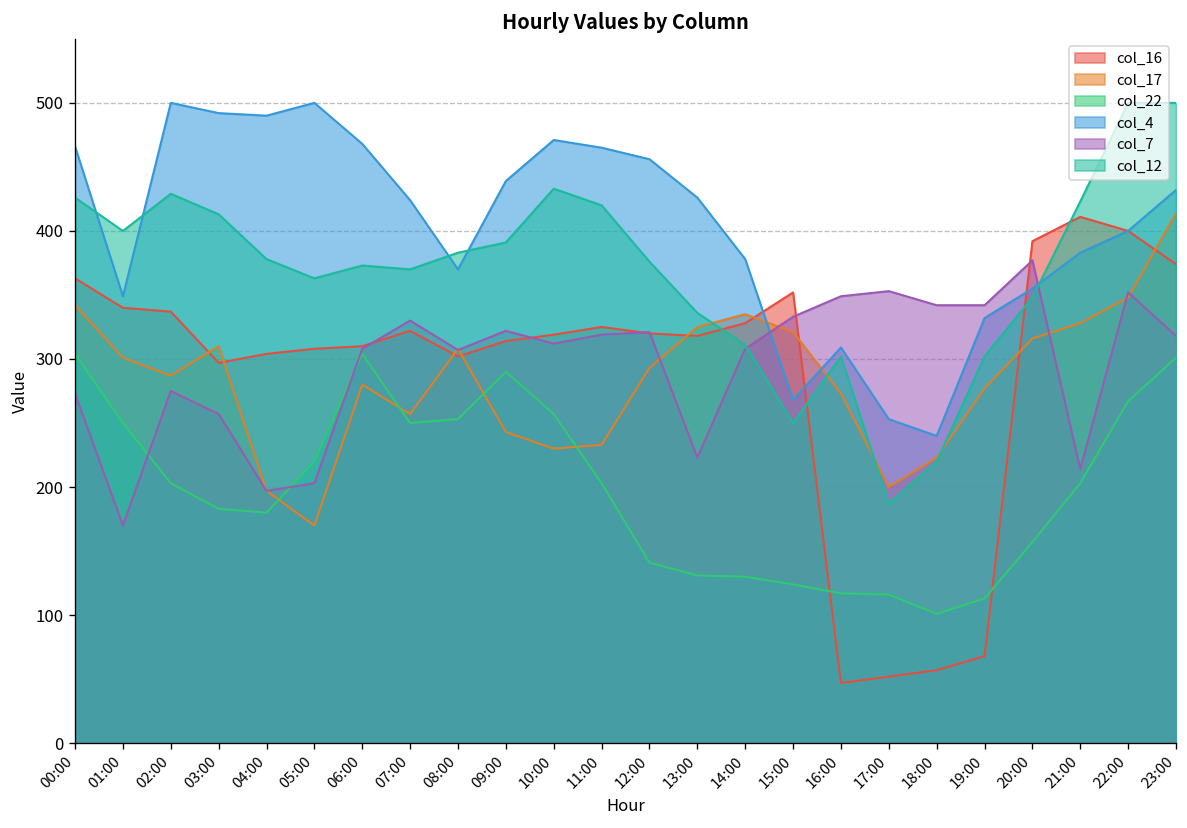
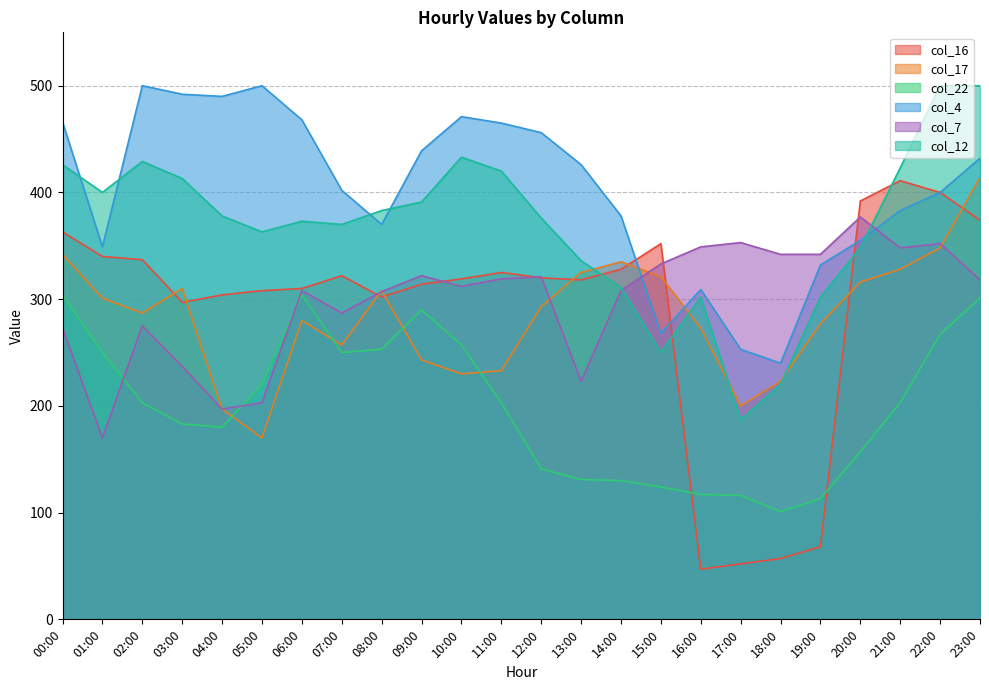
col_7, 03:00: 257 -> 237
col_4, 07:00: 424 -> 402
col_7, 07:00: 330 -> 287
col_7, 21:00: 214 -> 348
